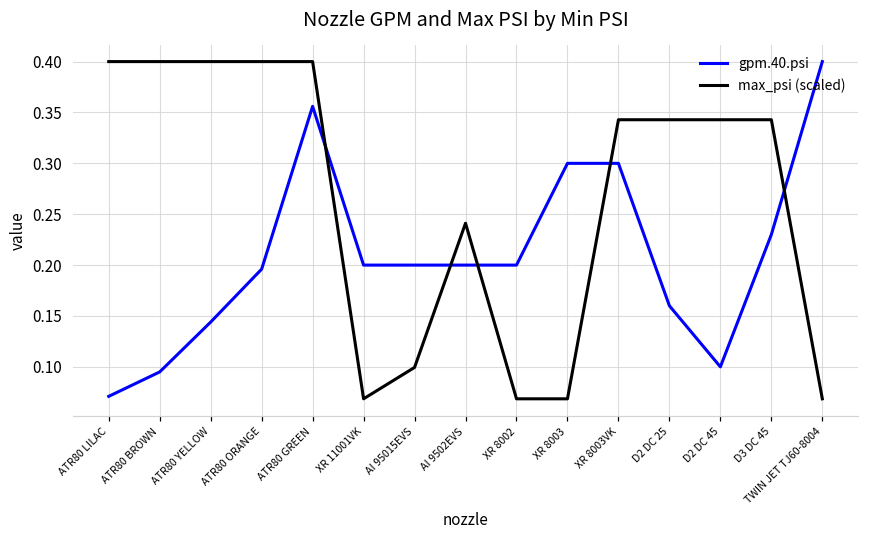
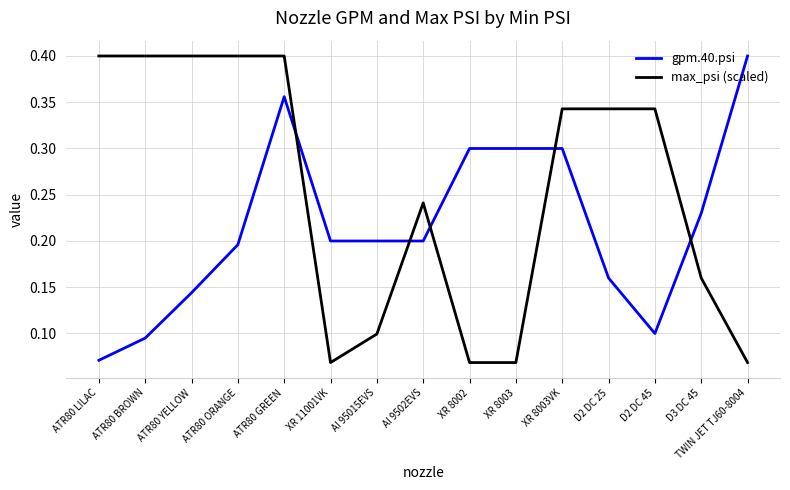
gpm.40.psi, XR 8002: 0.2 -> 0.3
max_psi (scaled), D3 DC 45: 0.34 -> 0.16
